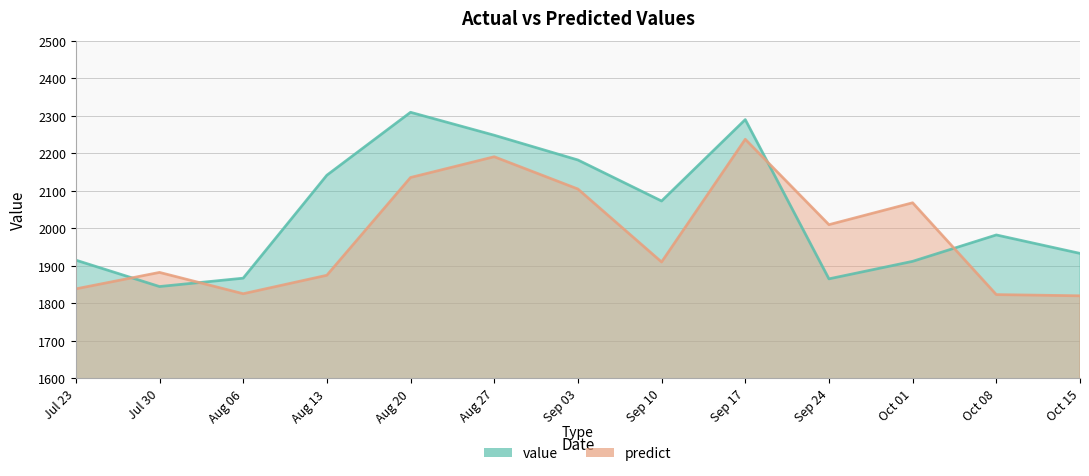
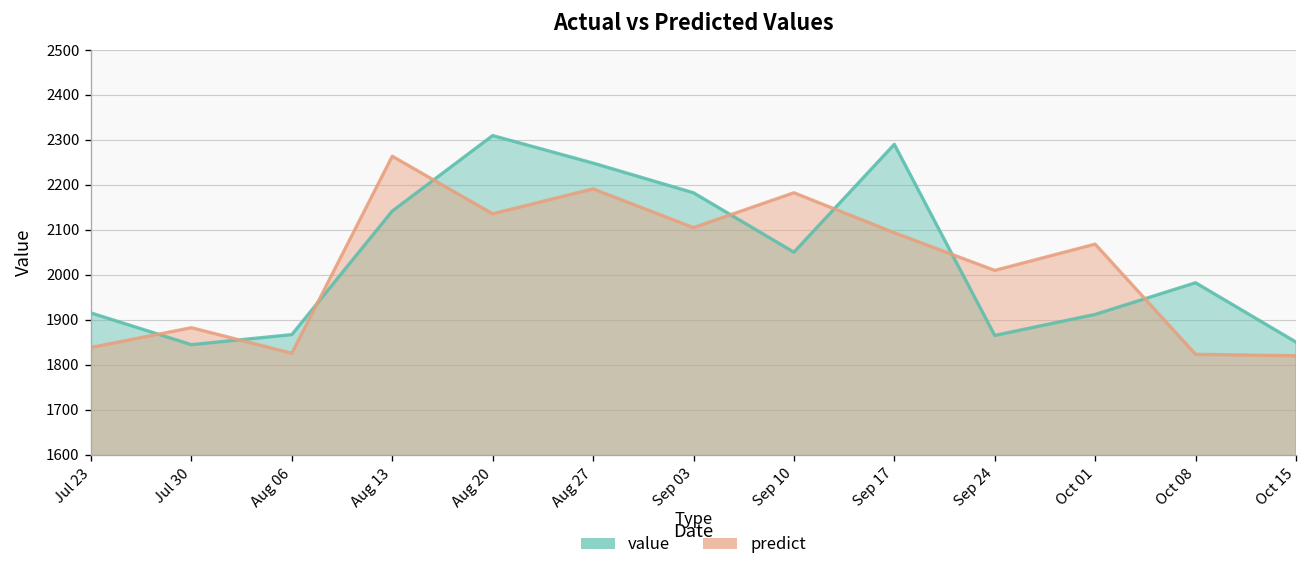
predict, Aug 13: 1880 -> 2260
value, Sep 10: 2070 -> 2050
predict, Sep 10: 1910 -> 2180
predict, Sep 17: 2240 -> 2090
value, Oct 15: 1930 -> 1850
